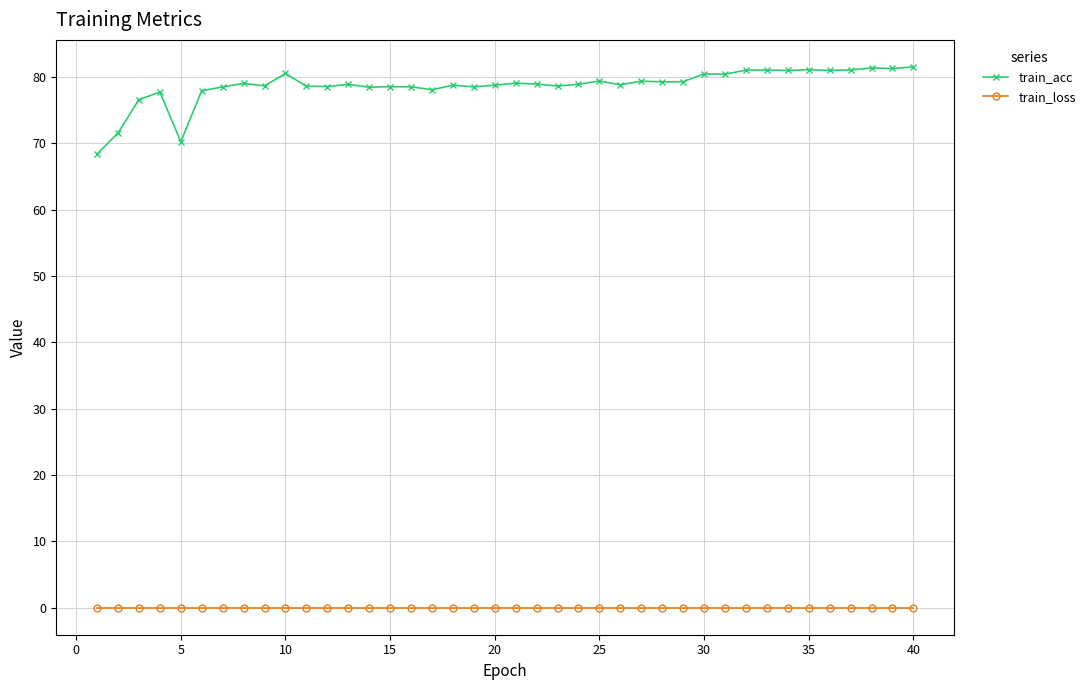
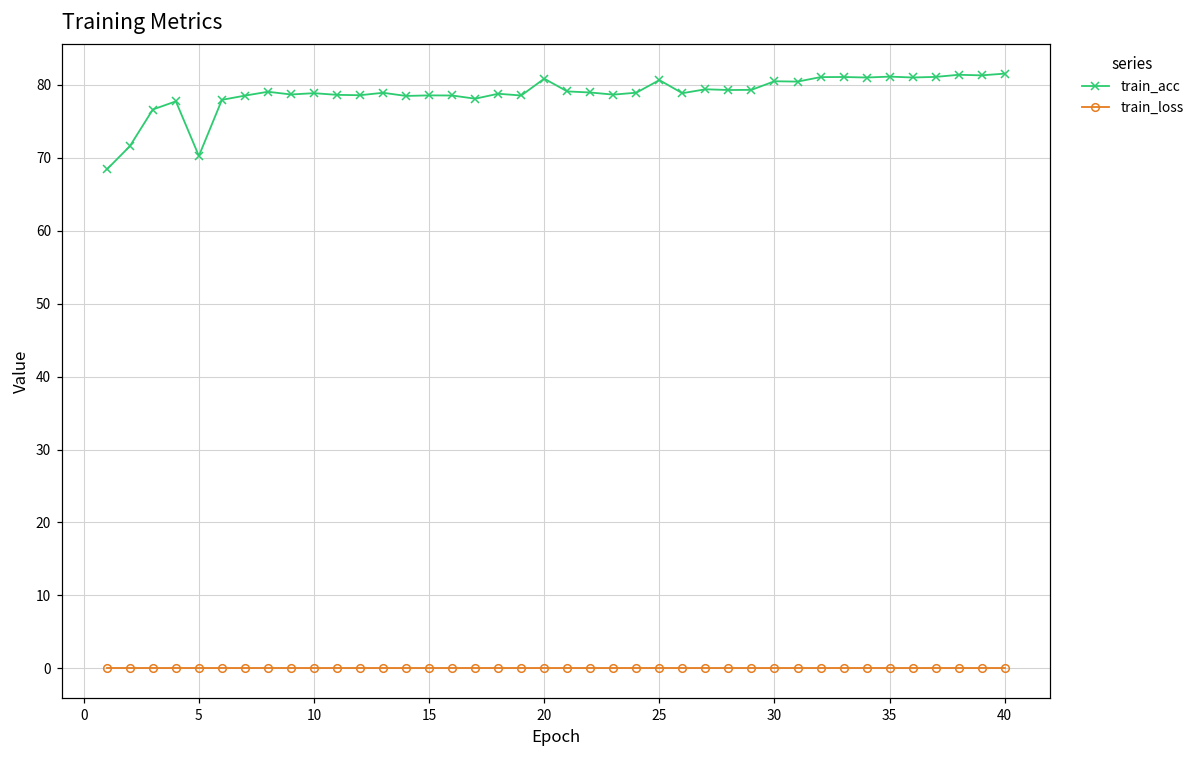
train_acc, 10: 81 -> 79
train_acc, 20: 79 -> 81
train_acc, 25: 79 -> 81
